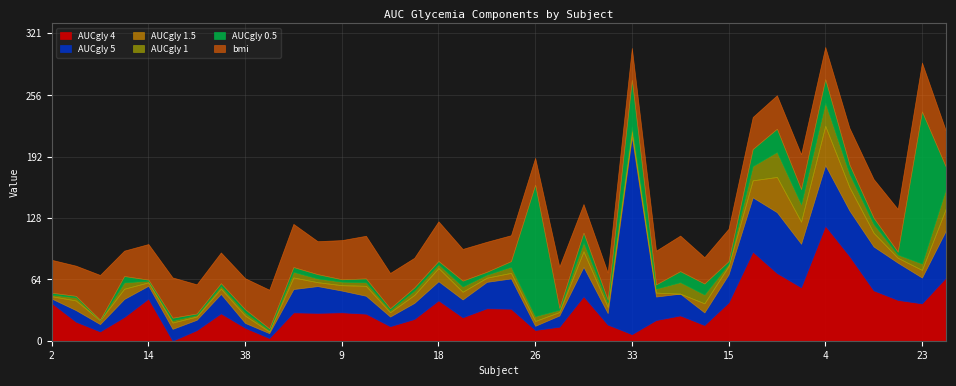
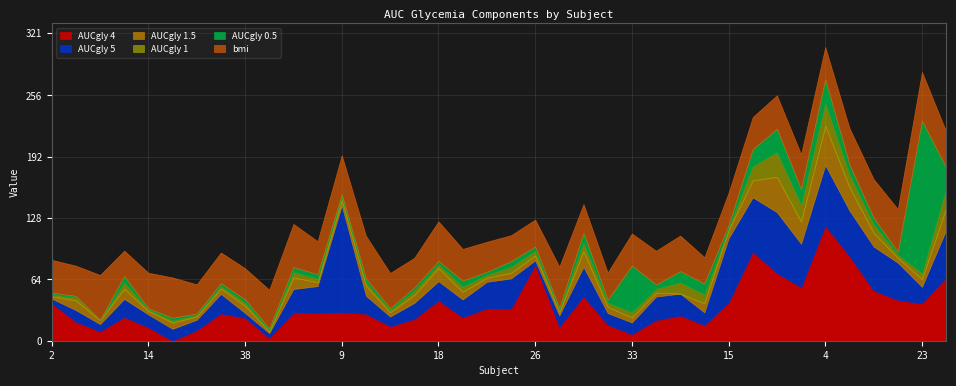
AUCgly 4, 14: 40 -> 10
AUCgly 4, 38: 10 -> 20
AUCgly 5, 9: 20 -> 110
AUCgly 4, 26: 10 -> 80
AUCgly 0.5, 26: 140 -> 0
AUCgly 5, 33: 210 -> 10
AUCgly 5, 15: 30 -> 70
AUCgly 5, 23: 30 -> 20
